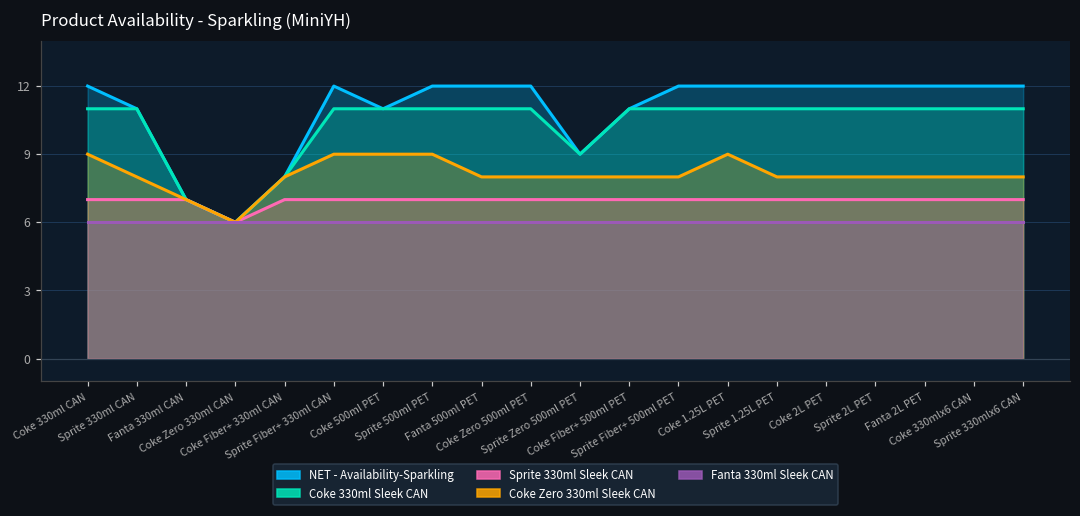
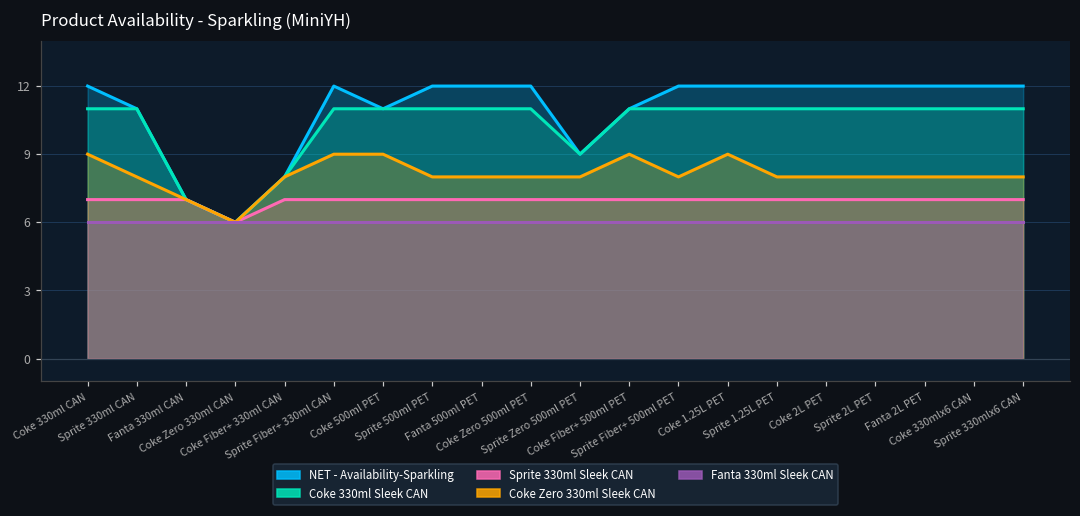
Coke Zero 330ml Sleek CAN, Sprite 500ml PET: 9 -> 8
Coke Zero 330ml Sleek CAN, Coke Fiber+ 500ml PET: 8 -> 9
